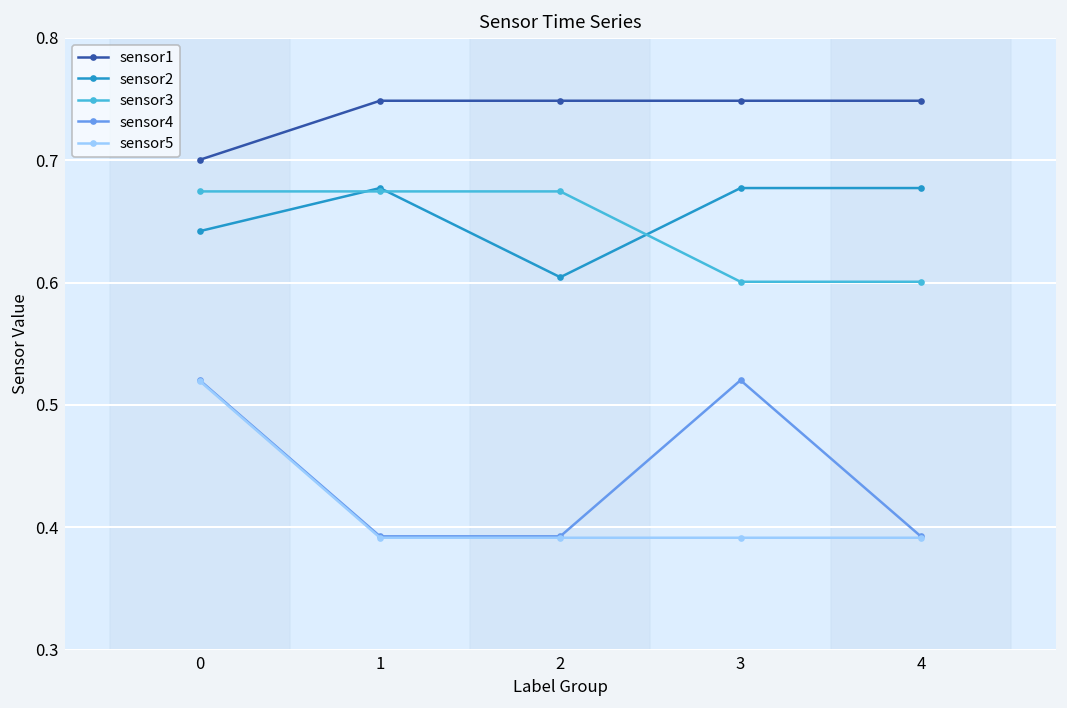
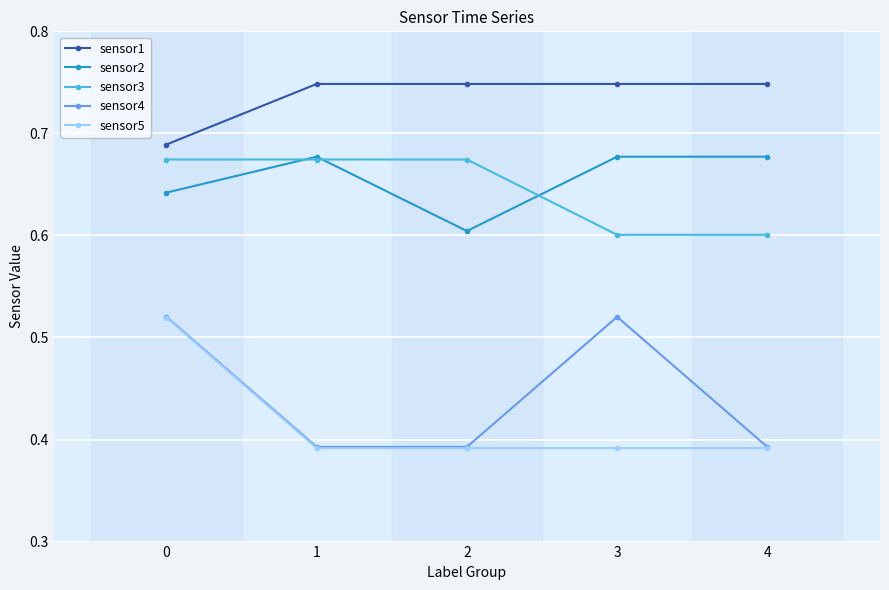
sensor1, 0: 0.700 -> 0.689
